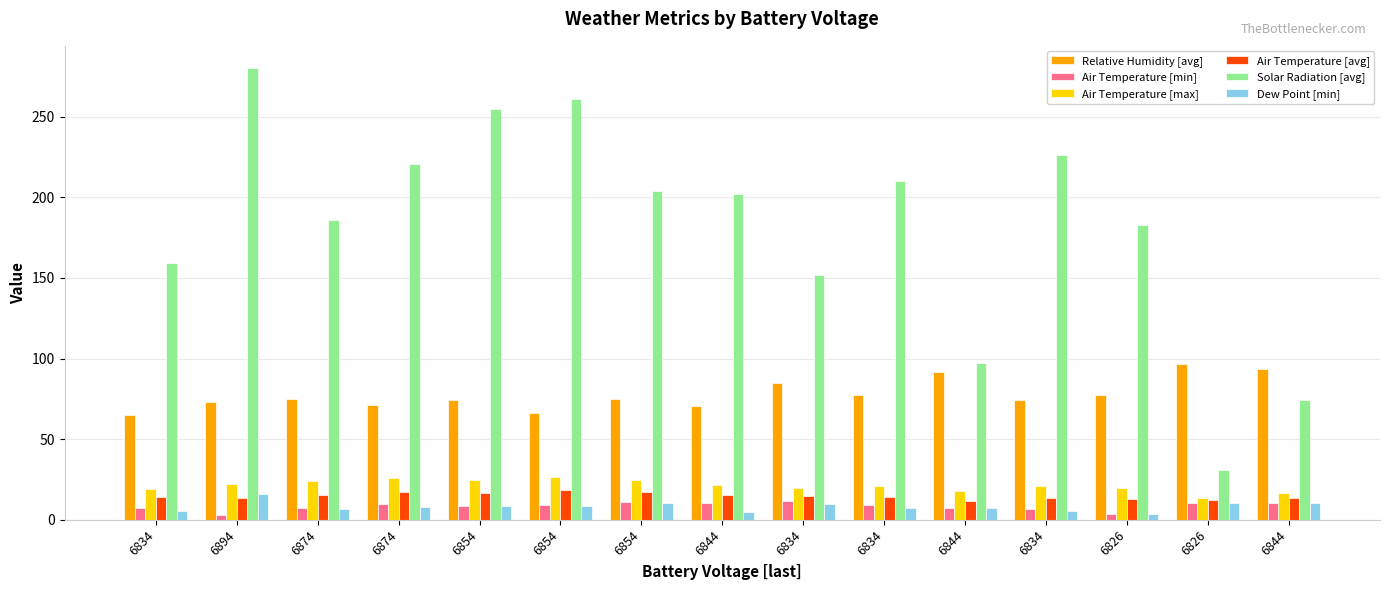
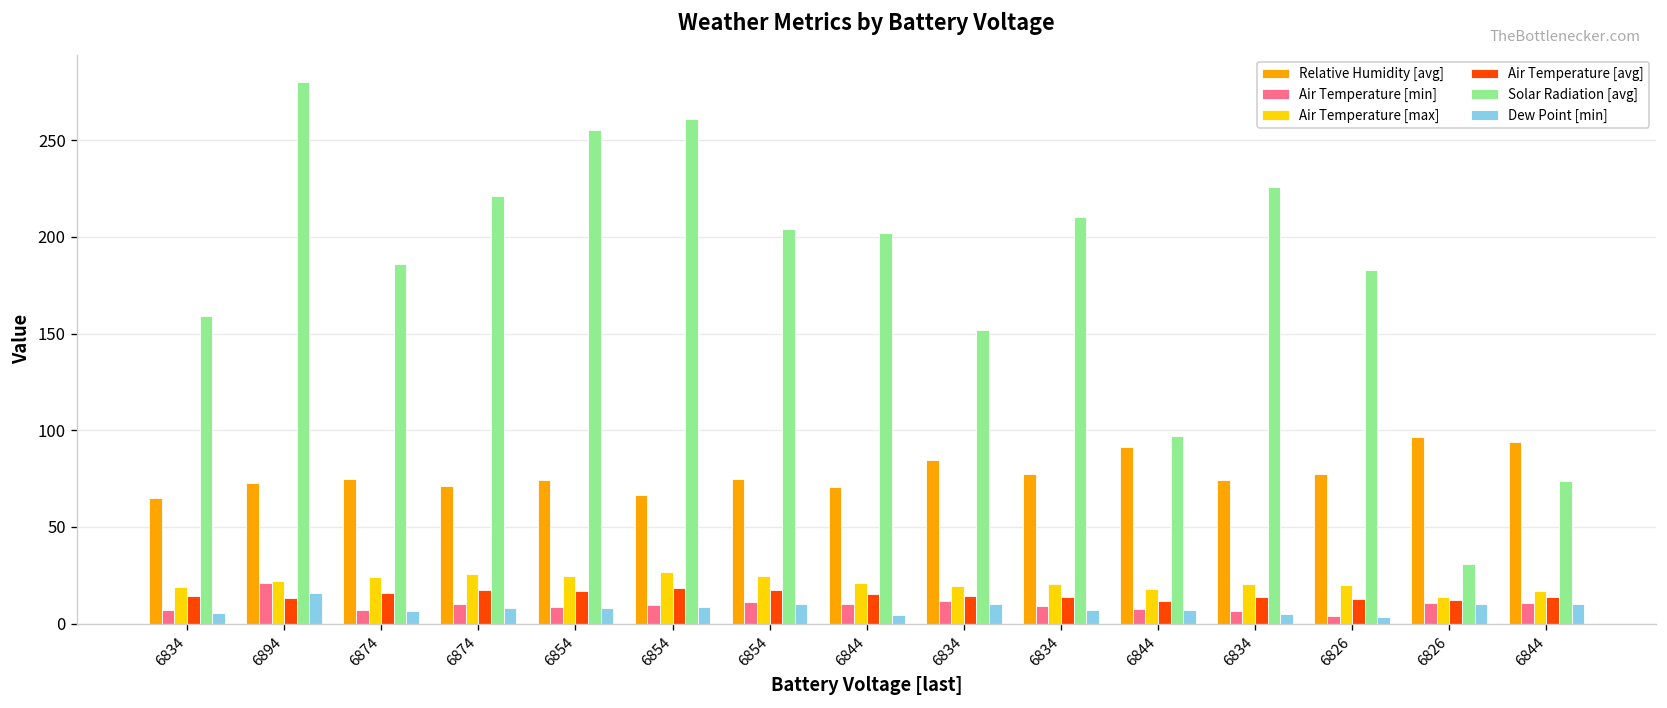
Air Temperature [min], 6894: 3 -> 21
